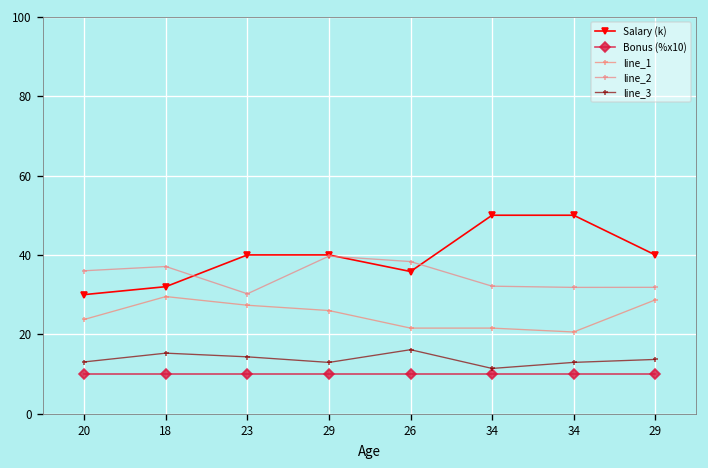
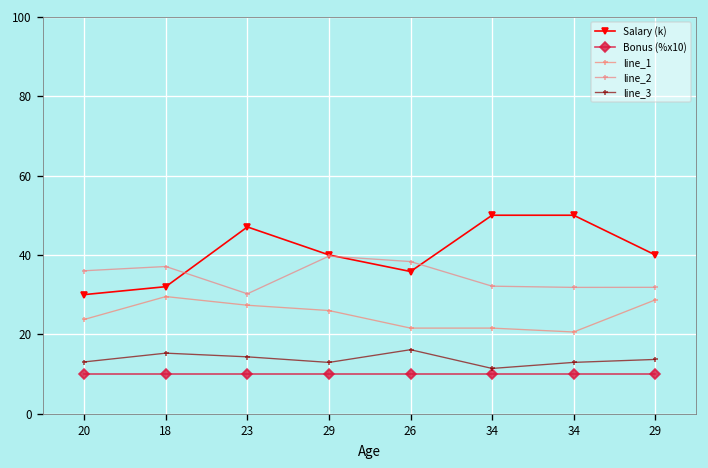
Salary (k), 23: 40 -> 47
